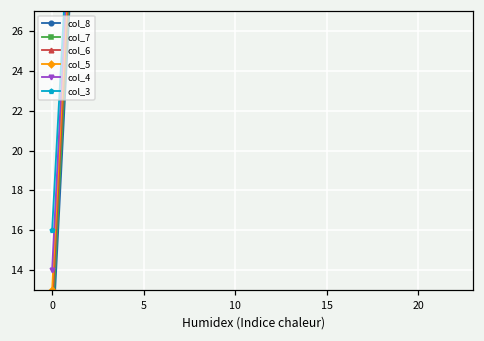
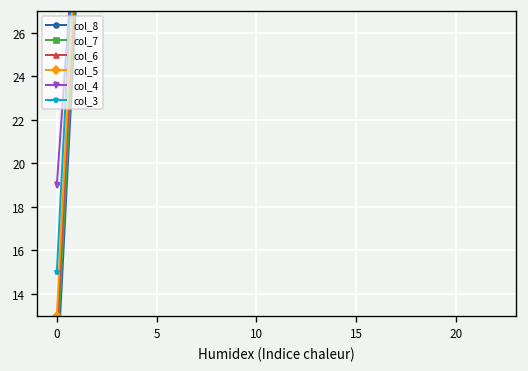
col_4, 0: 14 -> 19
col_3, 0: 16 -> 15
